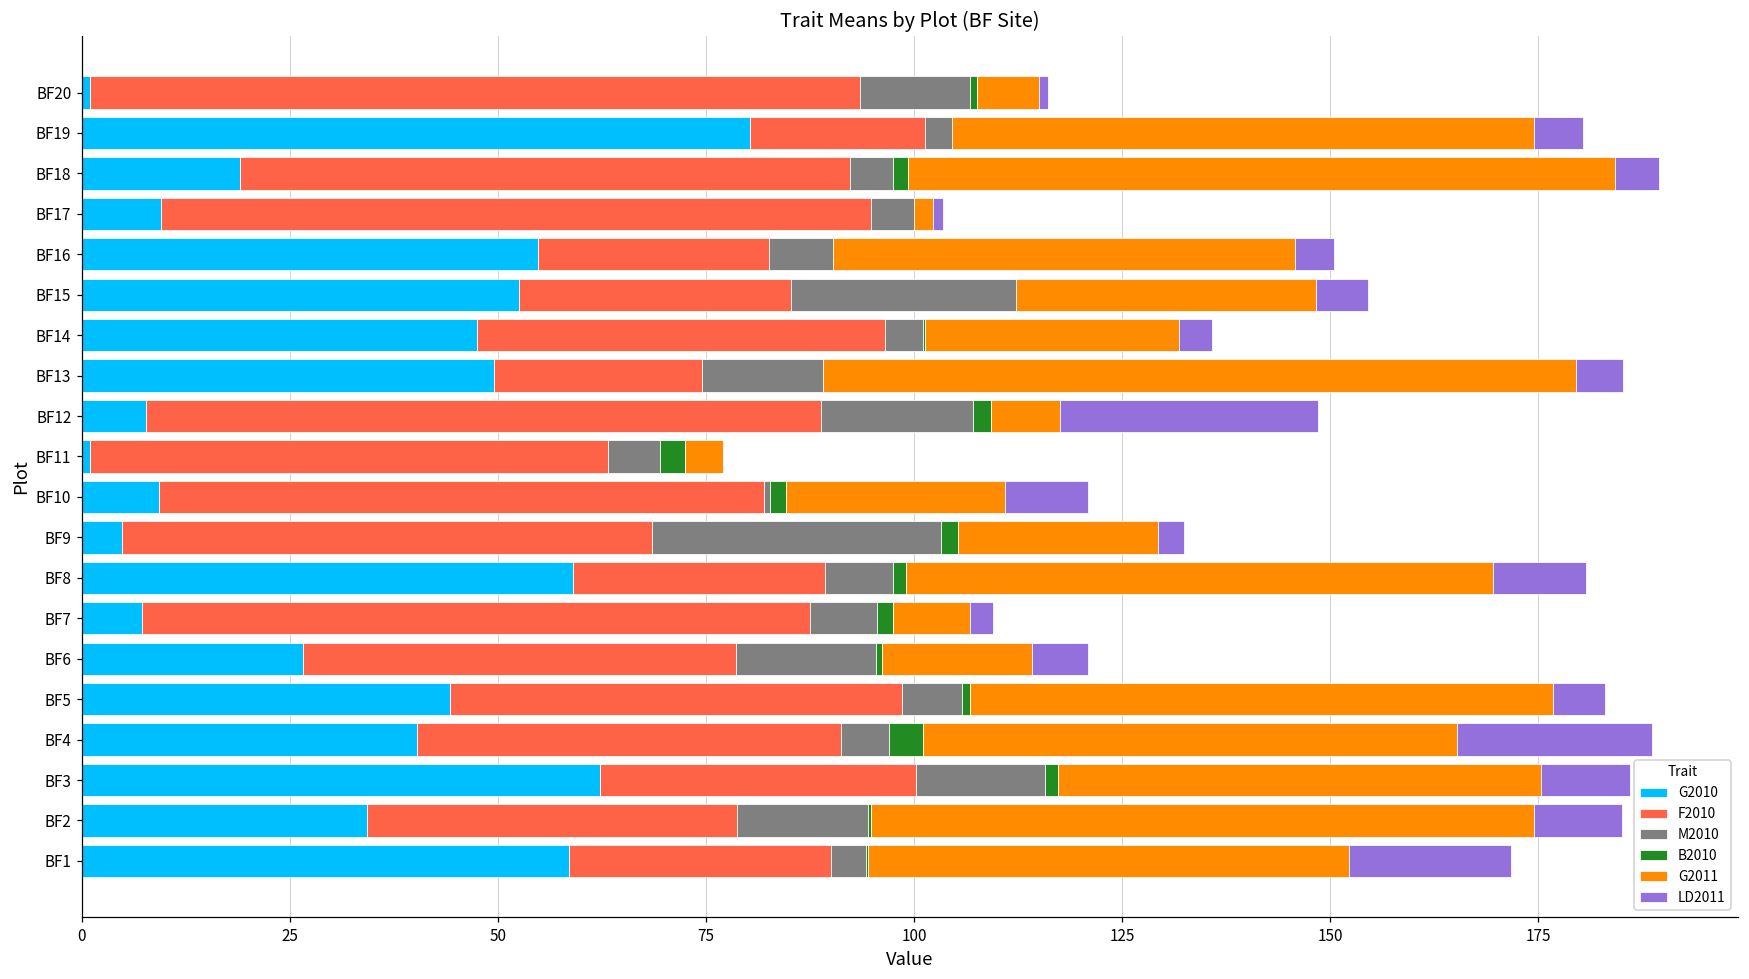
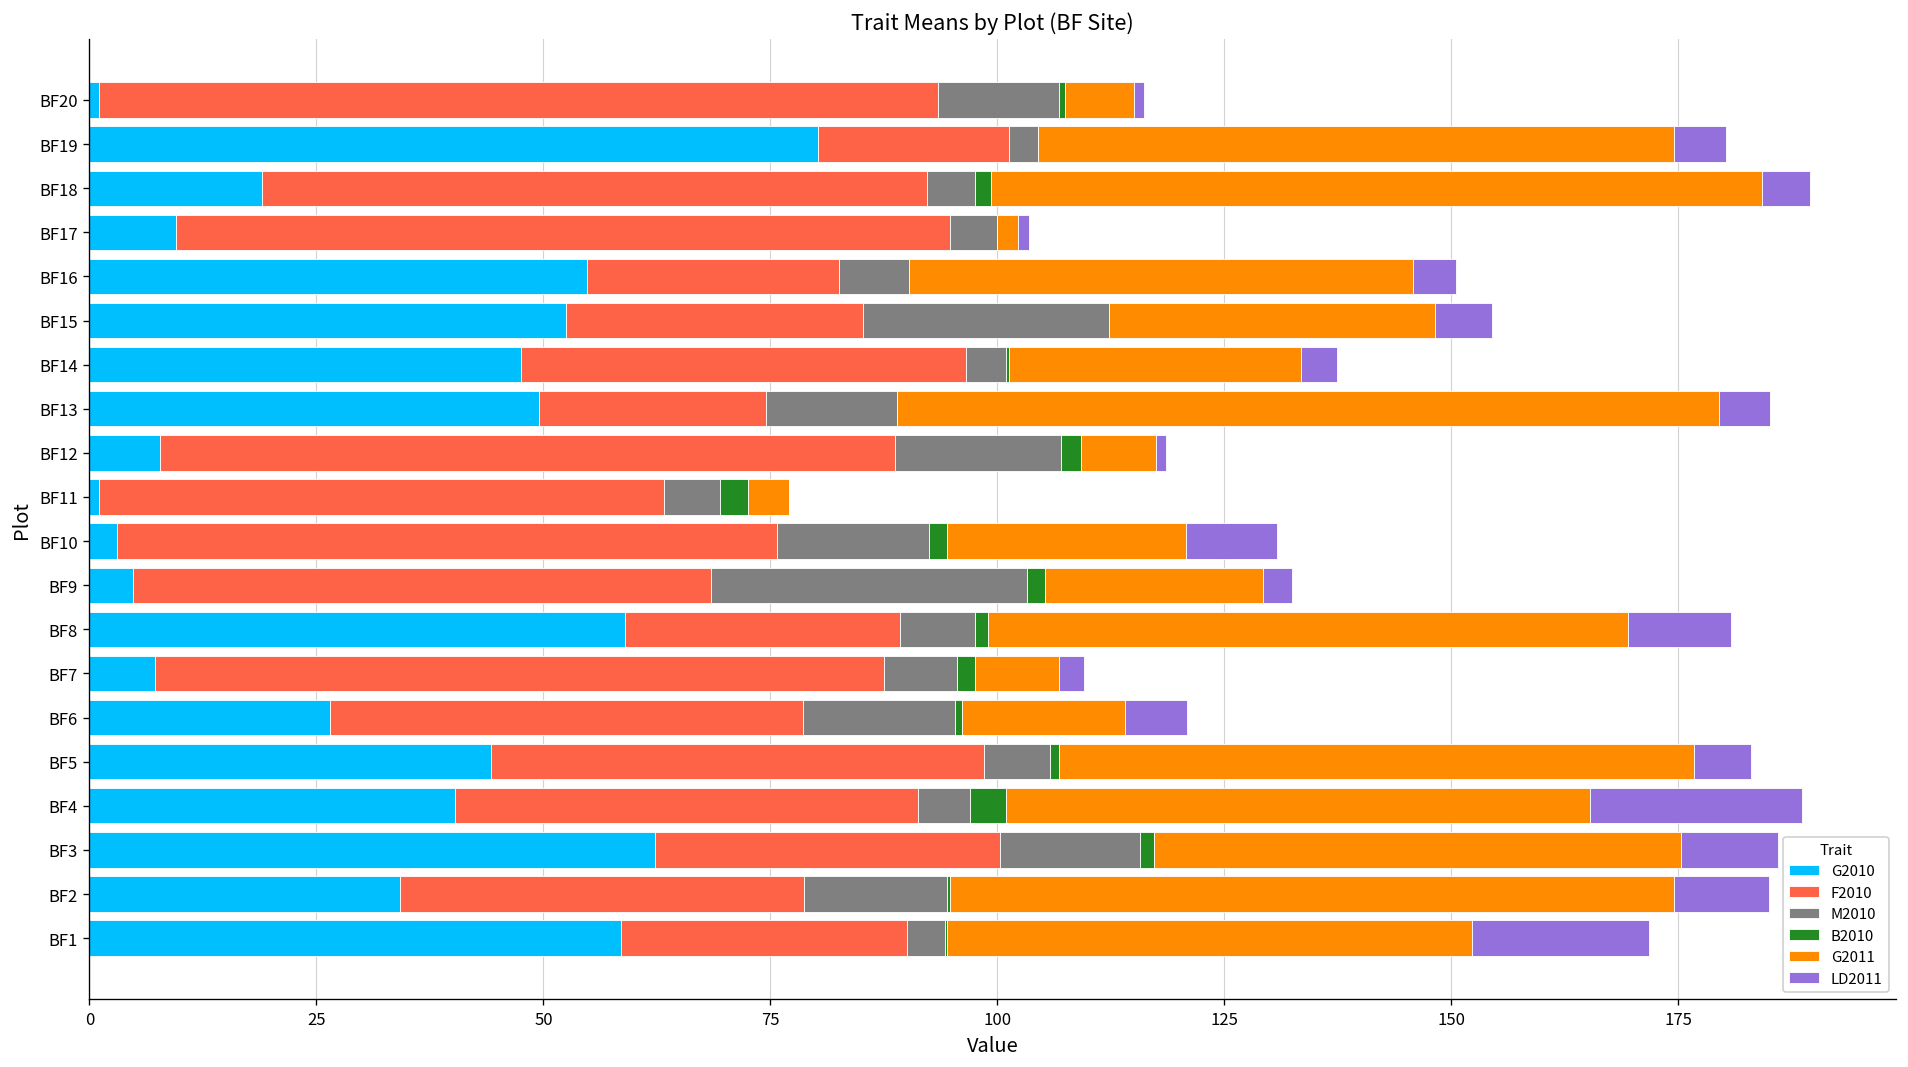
G2011, BF14: 31 -> 32
LD2011, BF12: 31 -> 1
G2010, BF10: 9 -> 3
M2010, BF10: 1 -> 17
